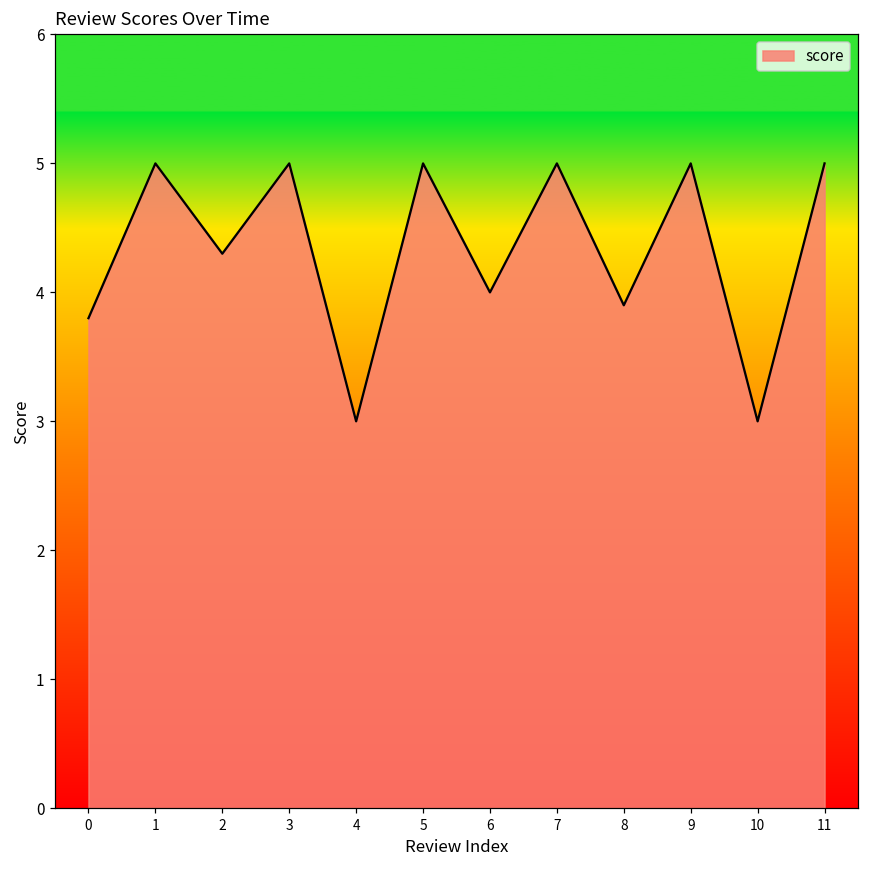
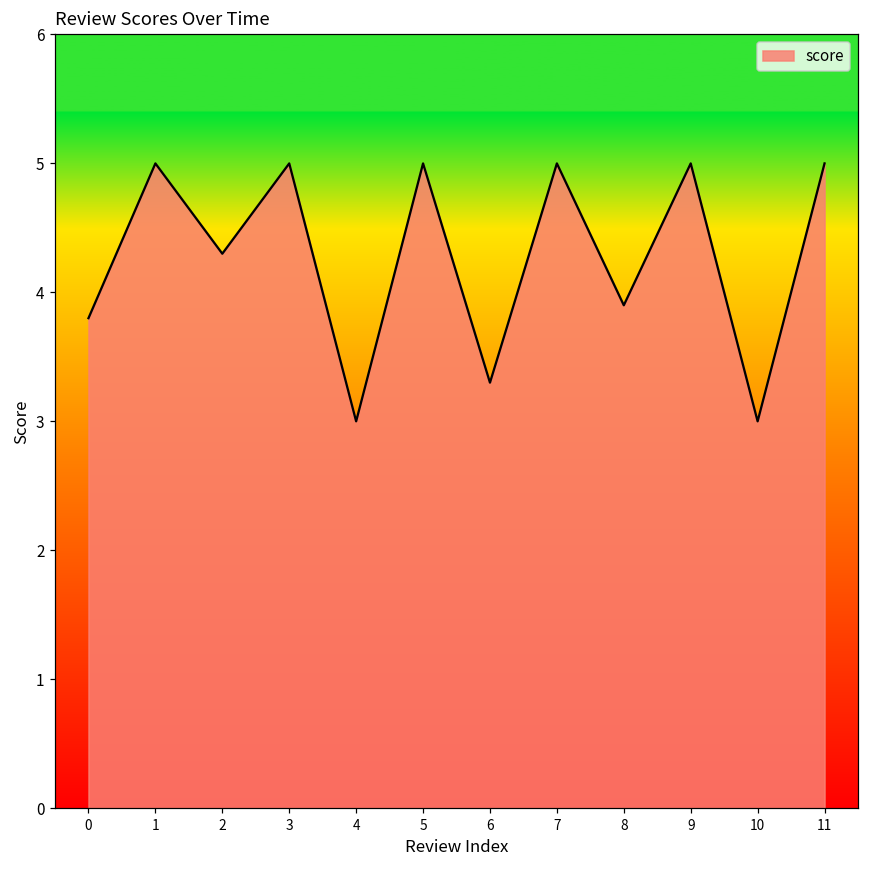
6: 4.0 -> 3.3
